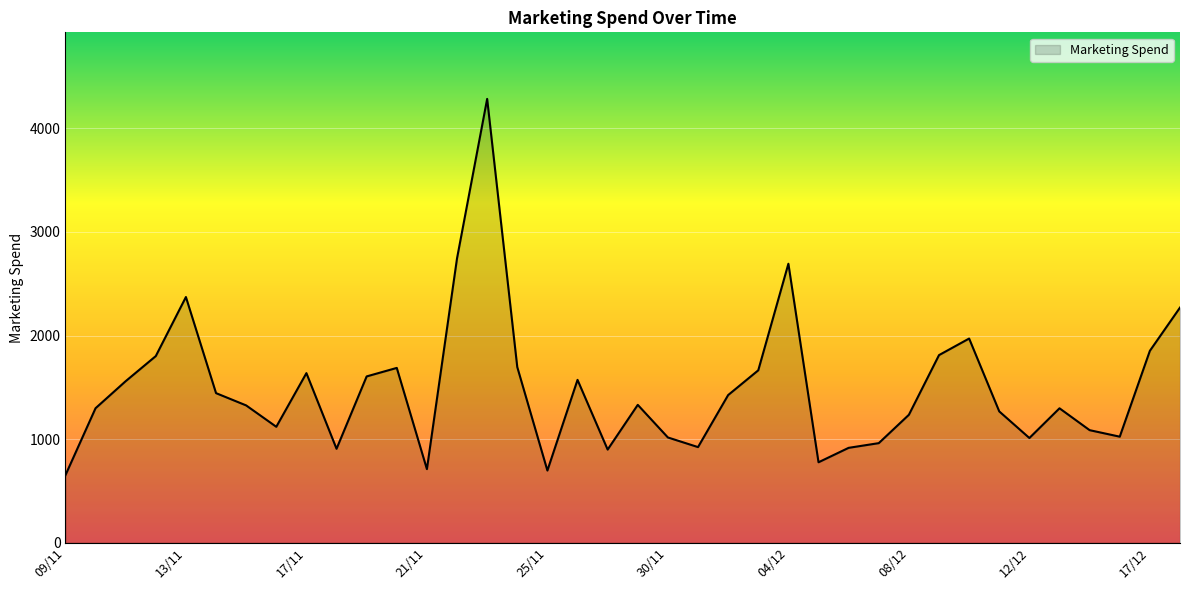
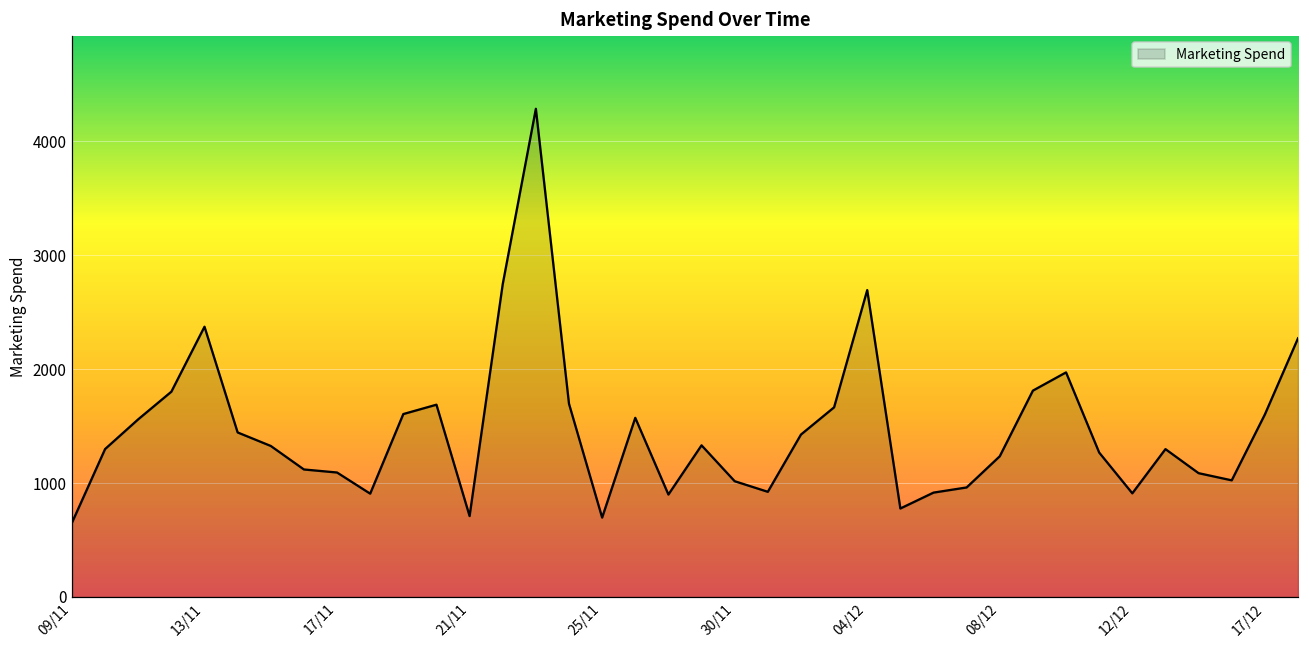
17/11: 1640 -> 1090
12/12: 1010 -> 910
17/12: 1850 -> 1600
